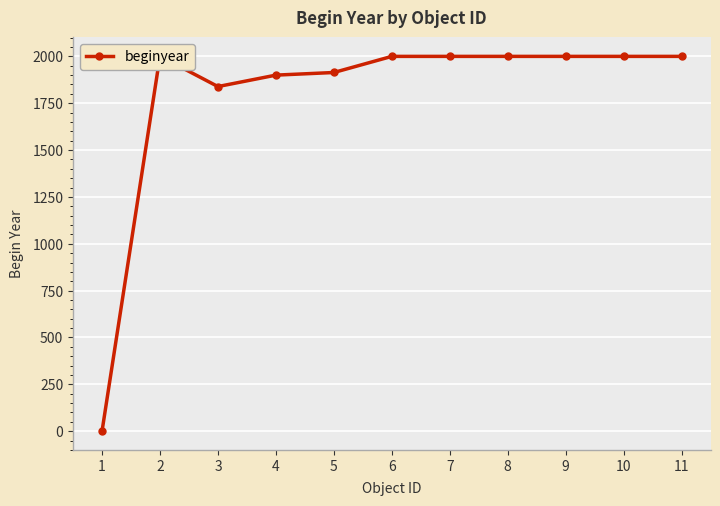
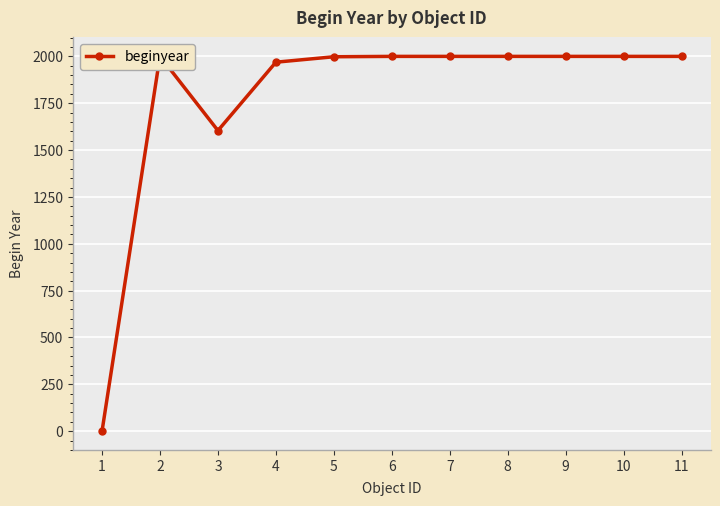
3: 1840 -> 1600
4: 1900 -> 1970
5: 1910 -> 2000
